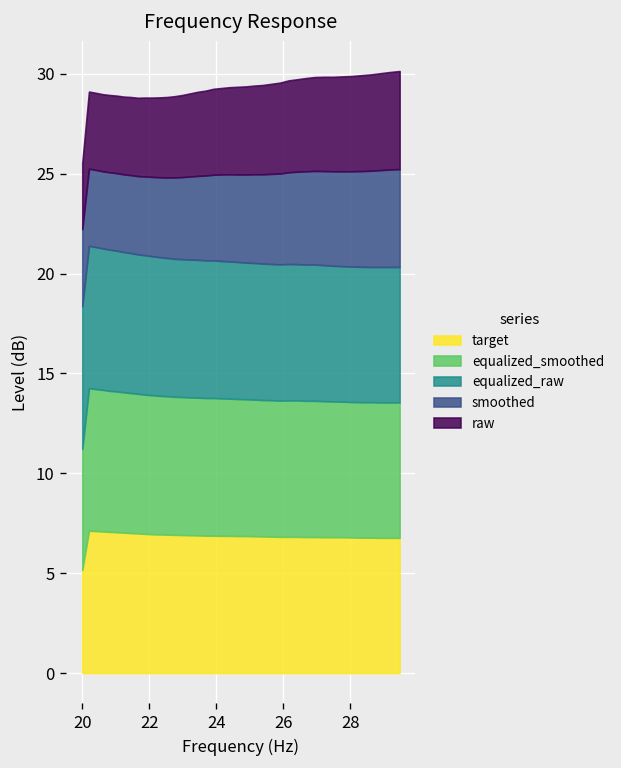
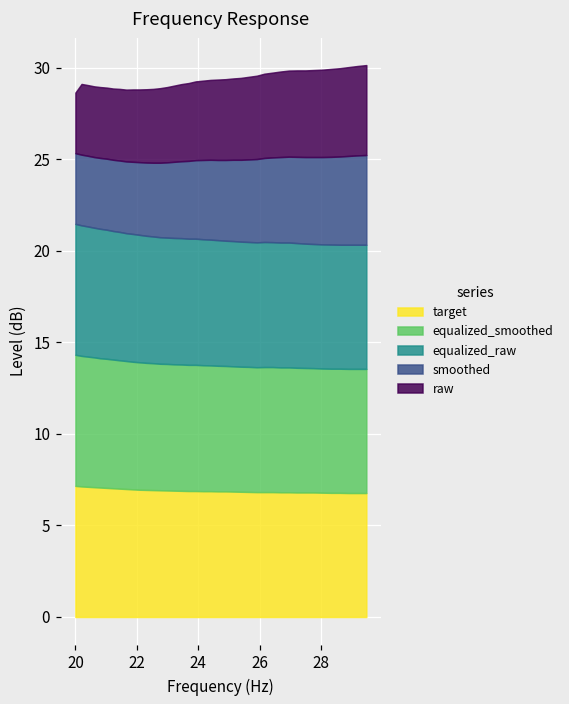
target, 20: 5.2 -> 7.2
equalized_smoothed, 20: 6.1 -> 7.2
